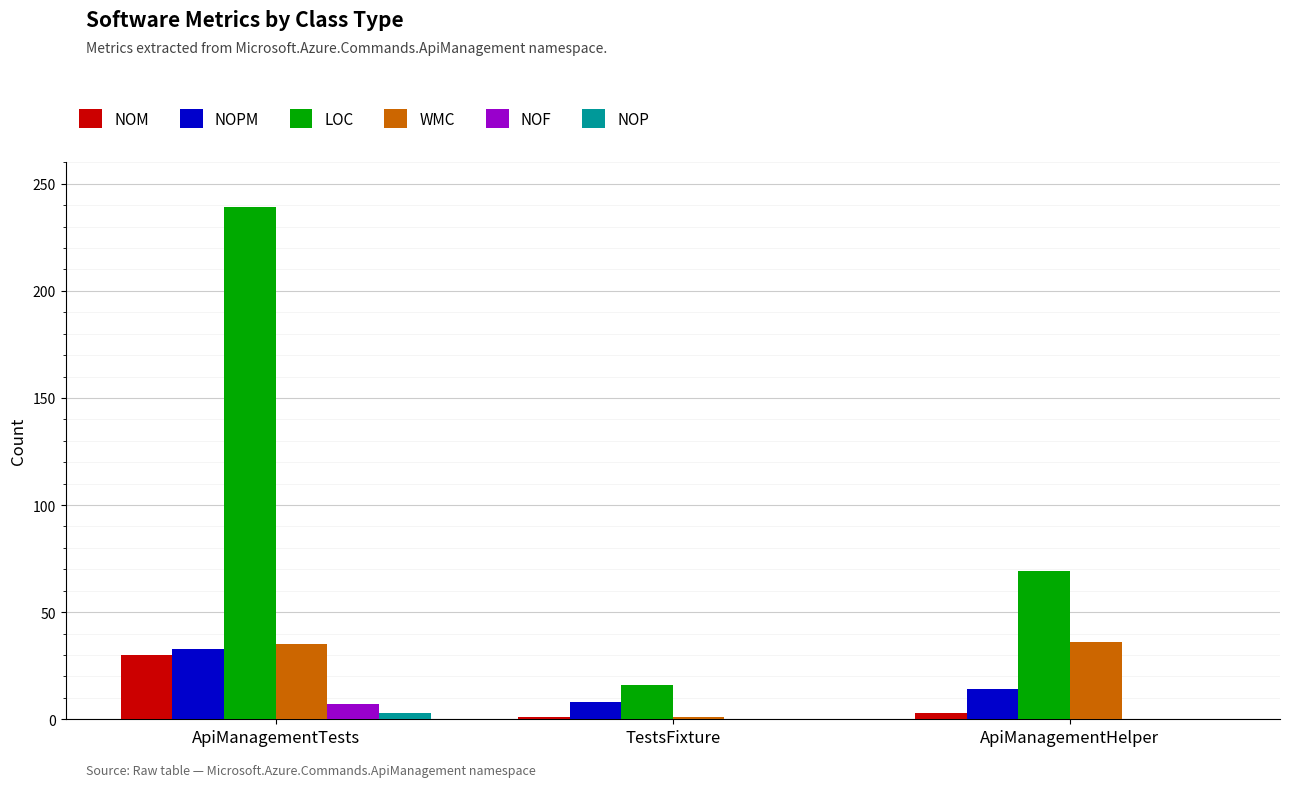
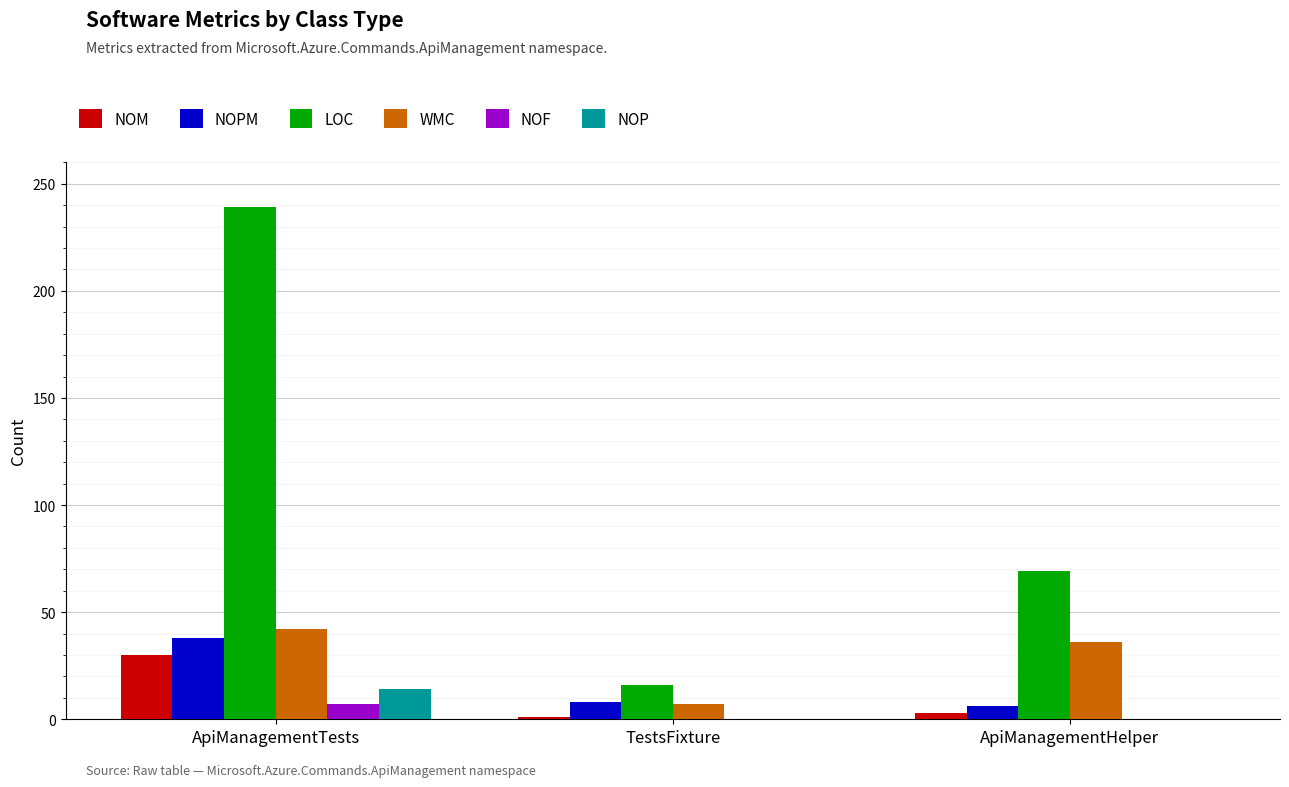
NOPM, ApiManagementTests: 33 -> 38
WMC, ApiManagementTests: 35 -> 42
NOP, ApiManagementTests: 3 -> 14
WMC, TestsFixture: 1 -> 7
NOPM, ApiManagementHelper: 14 -> 6
